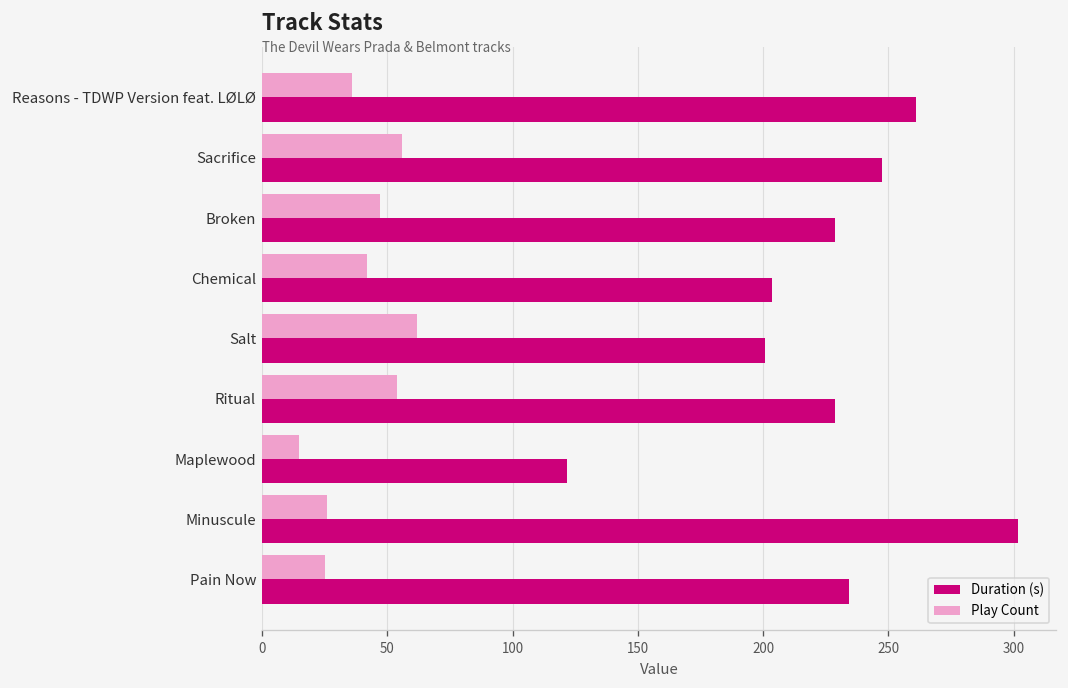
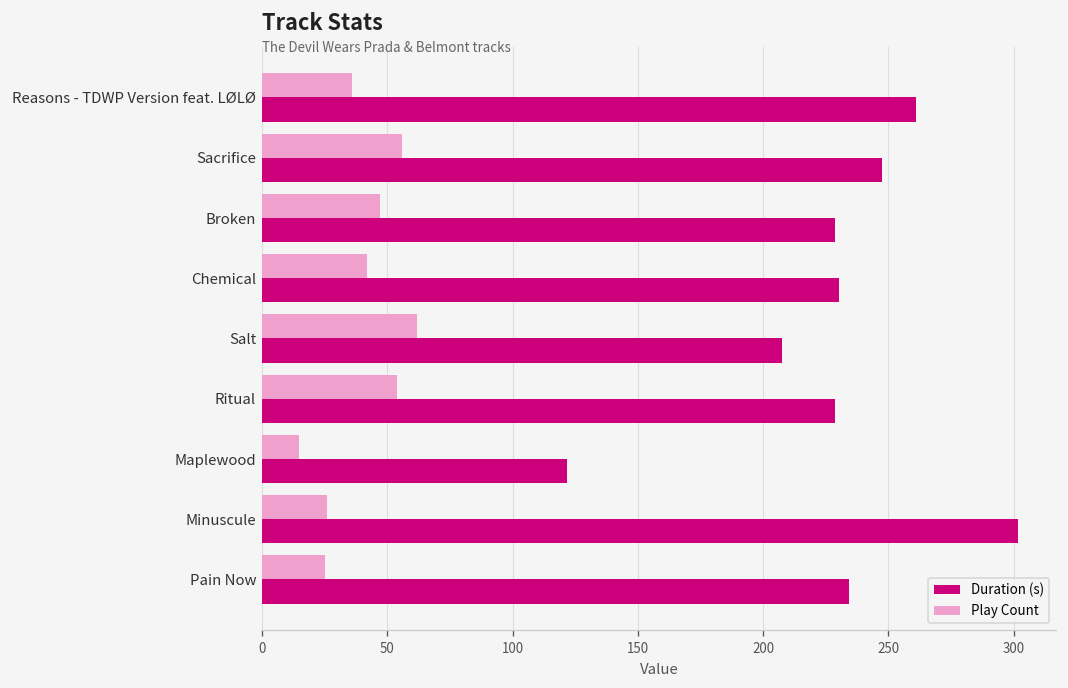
Duration (s), Chemical: 203 -> 230
Duration (s), Salt: 201 -> 207
